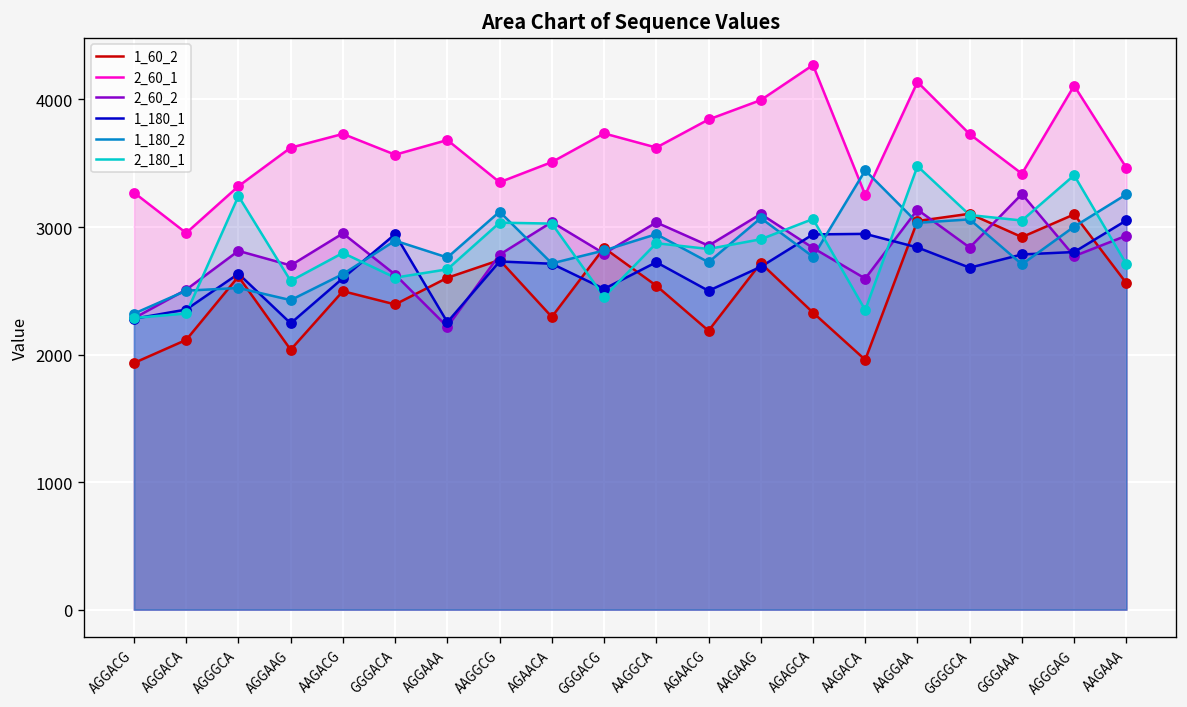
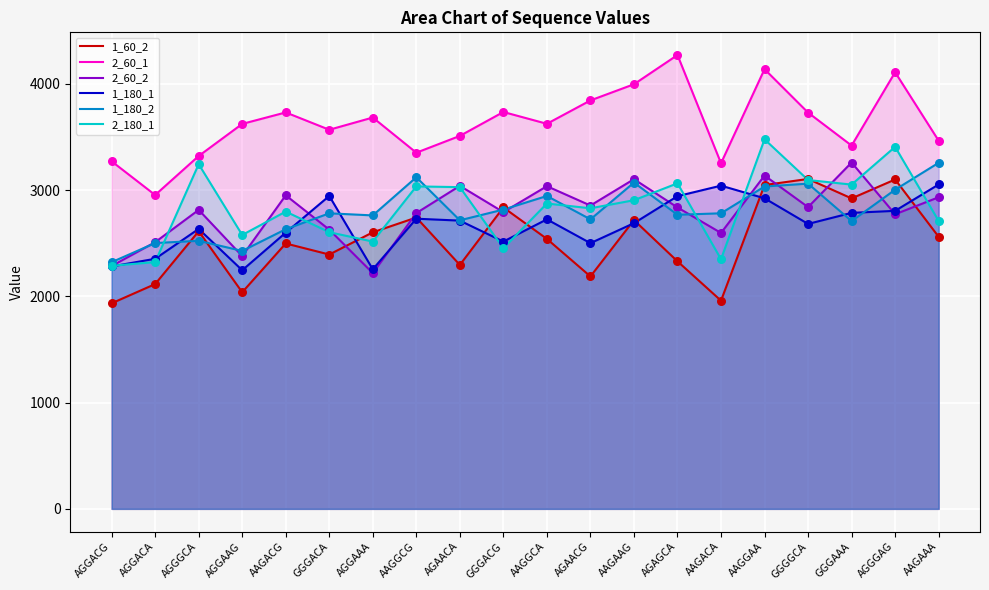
2_60_2, AGGAAG: 2700 -> 2380
1_180_2, GGGACA: 2890 -> 2780
2_180_1, AGGAAA: 2670 -> 2520
1_180_1, AAGACA: 2950 -> 3040
1_180_2, AAGACA: 3440 -> 2780
1_180_1, AAGGAA: 2840 -> 2920
